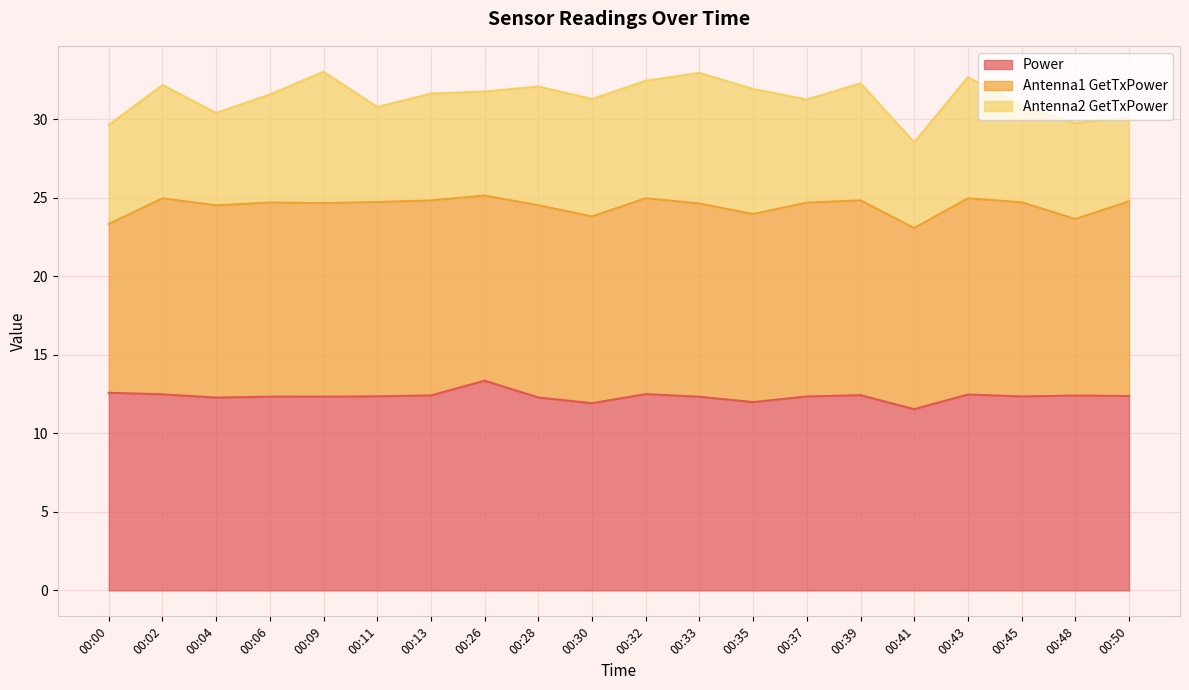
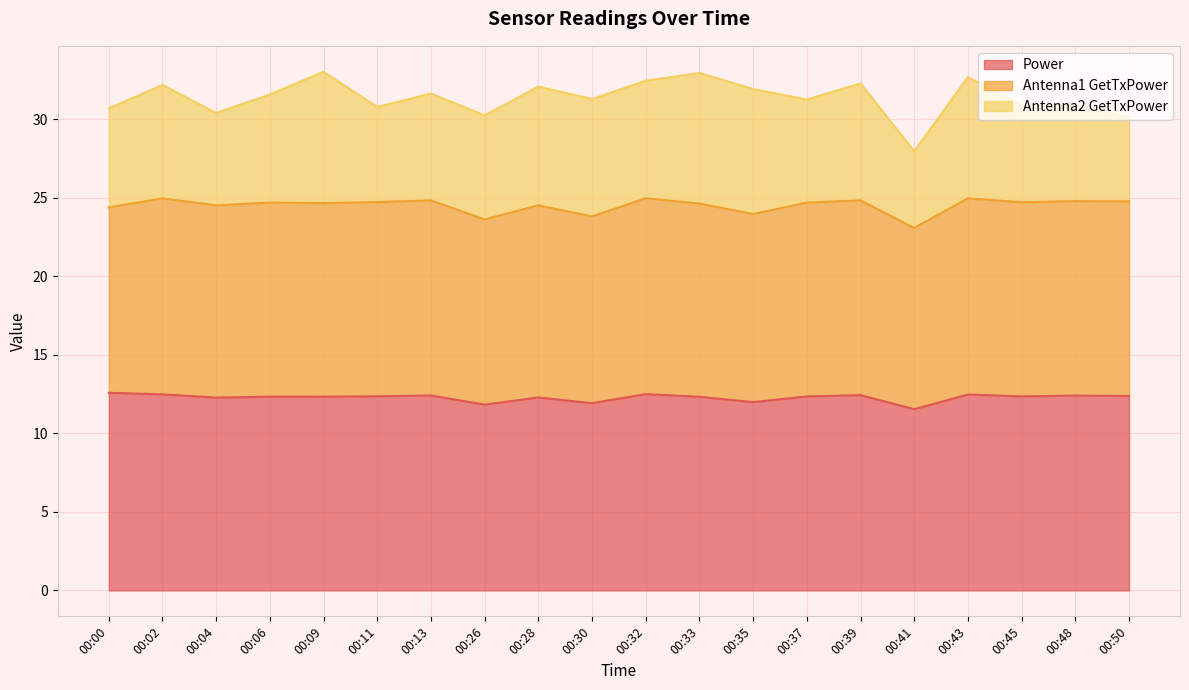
Antenna1 GetTxPower, 00:00: 10.7 -> 11.8
Power, 00:26: 13.3 -> 11.8
Antenna2 GetTxPower, 00:41: 5.5 -> 4.9
Antenna1 GetTxPower, 00:48: 11.2 -> 12.4
